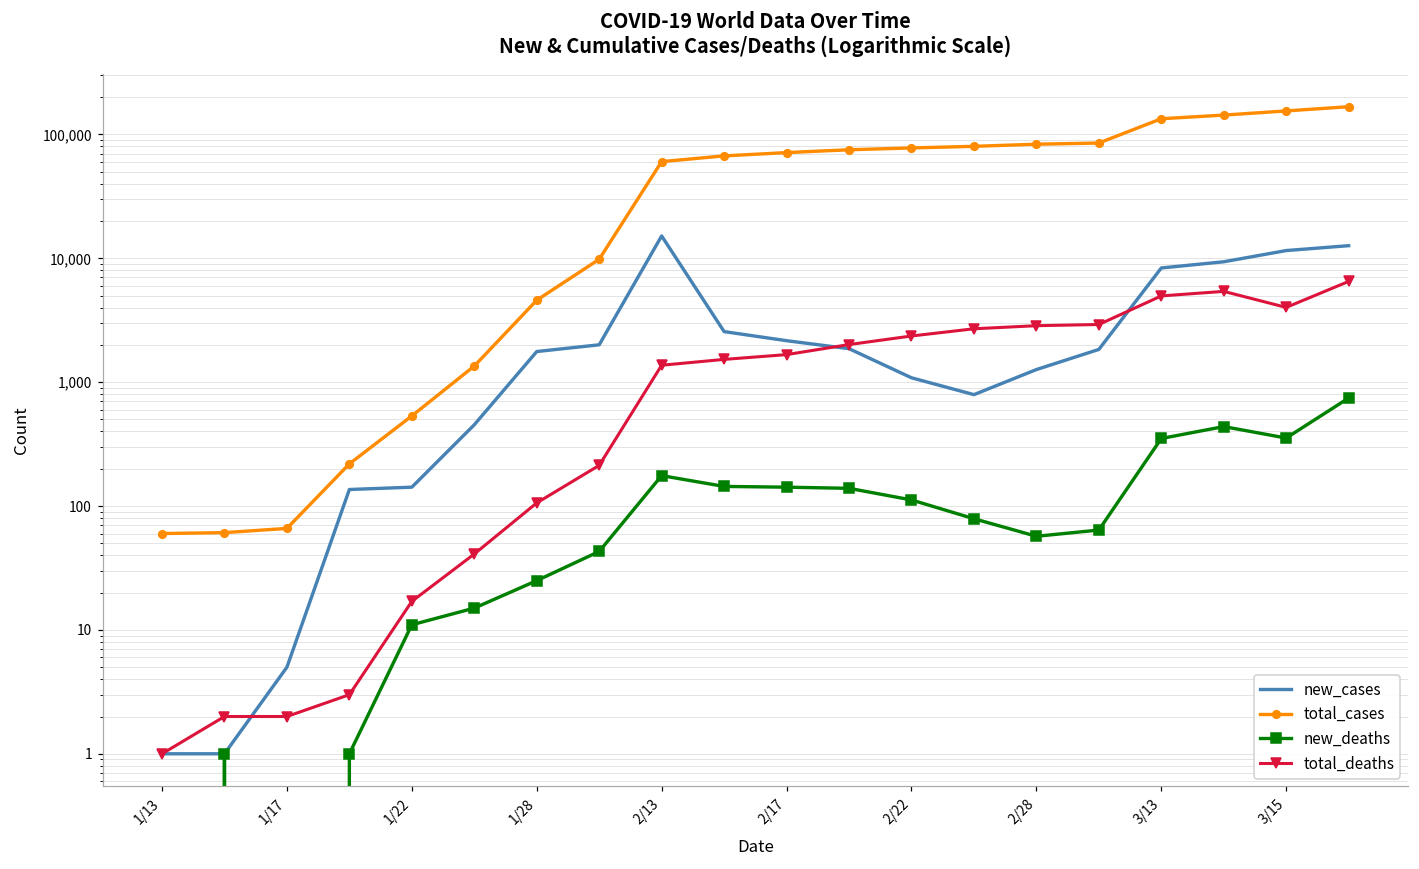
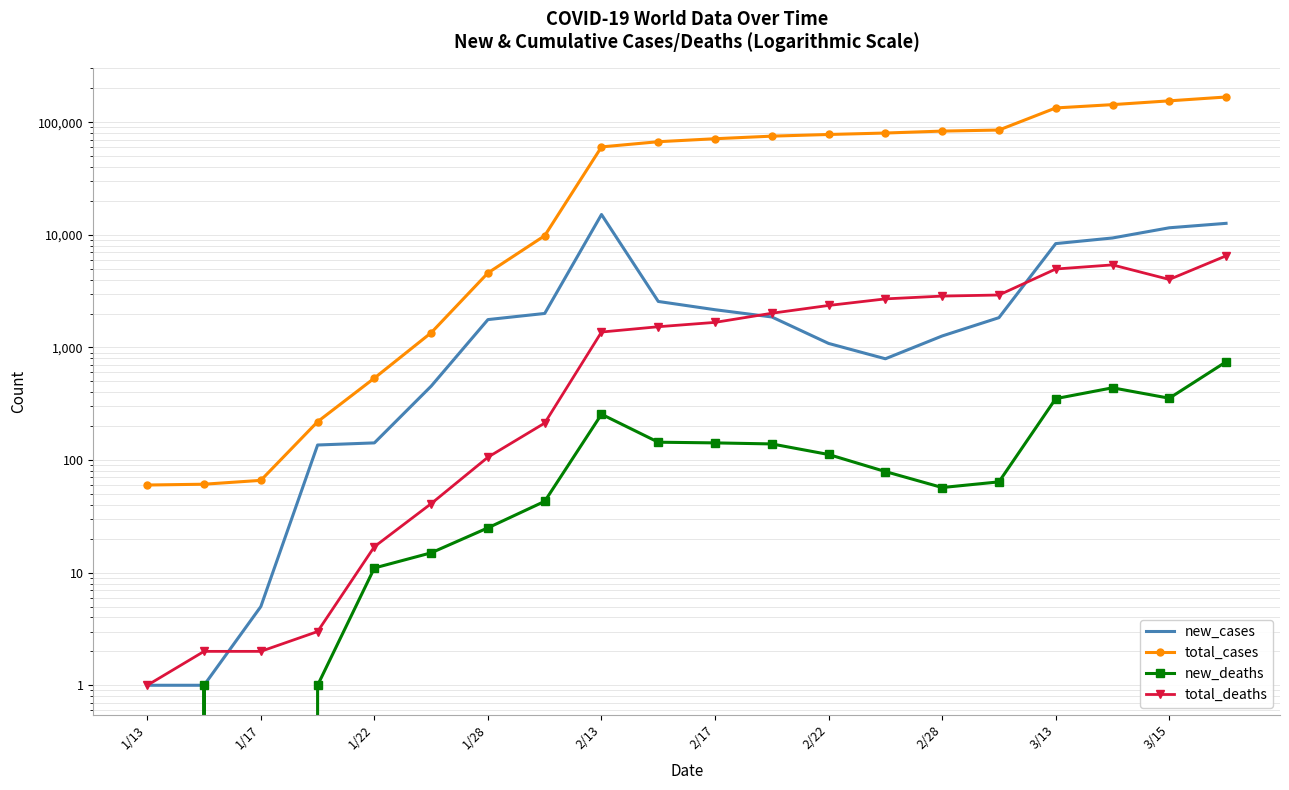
new_deaths, 2/13: 180 -> 260
